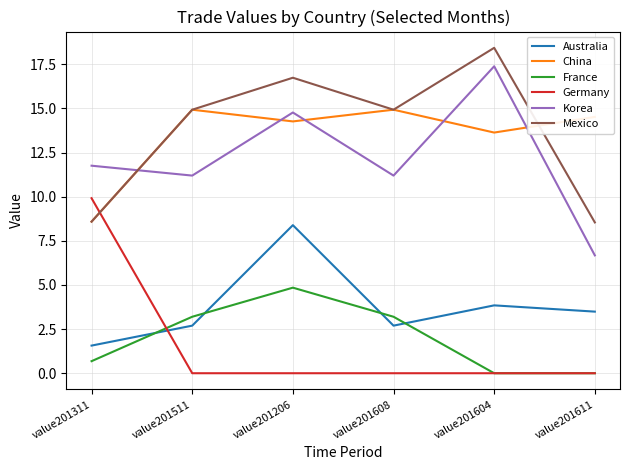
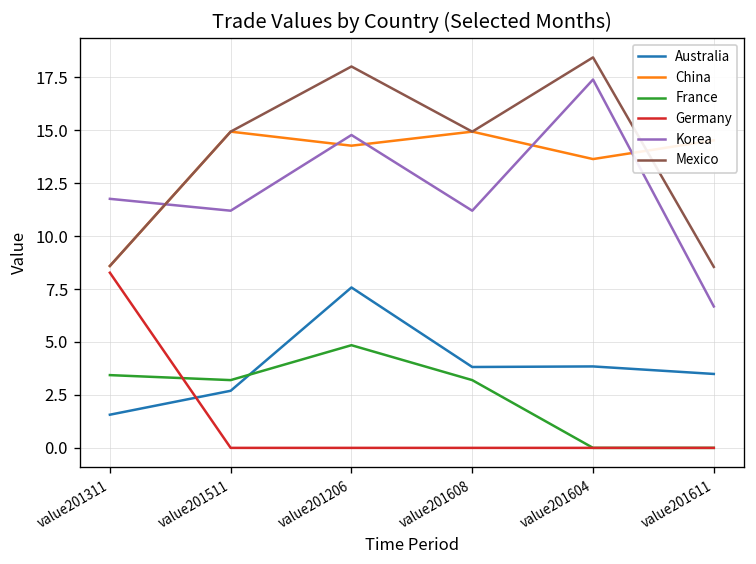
France, value201311: 0.7 -> 3.4
Germany, value201311: 9.9 -> 8.3
Australia, value201206: 8.4 -> 7.6
Mexico, value201206: 16.7 -> 18.0
Australia, value201608: 2.7 -> 3.8
